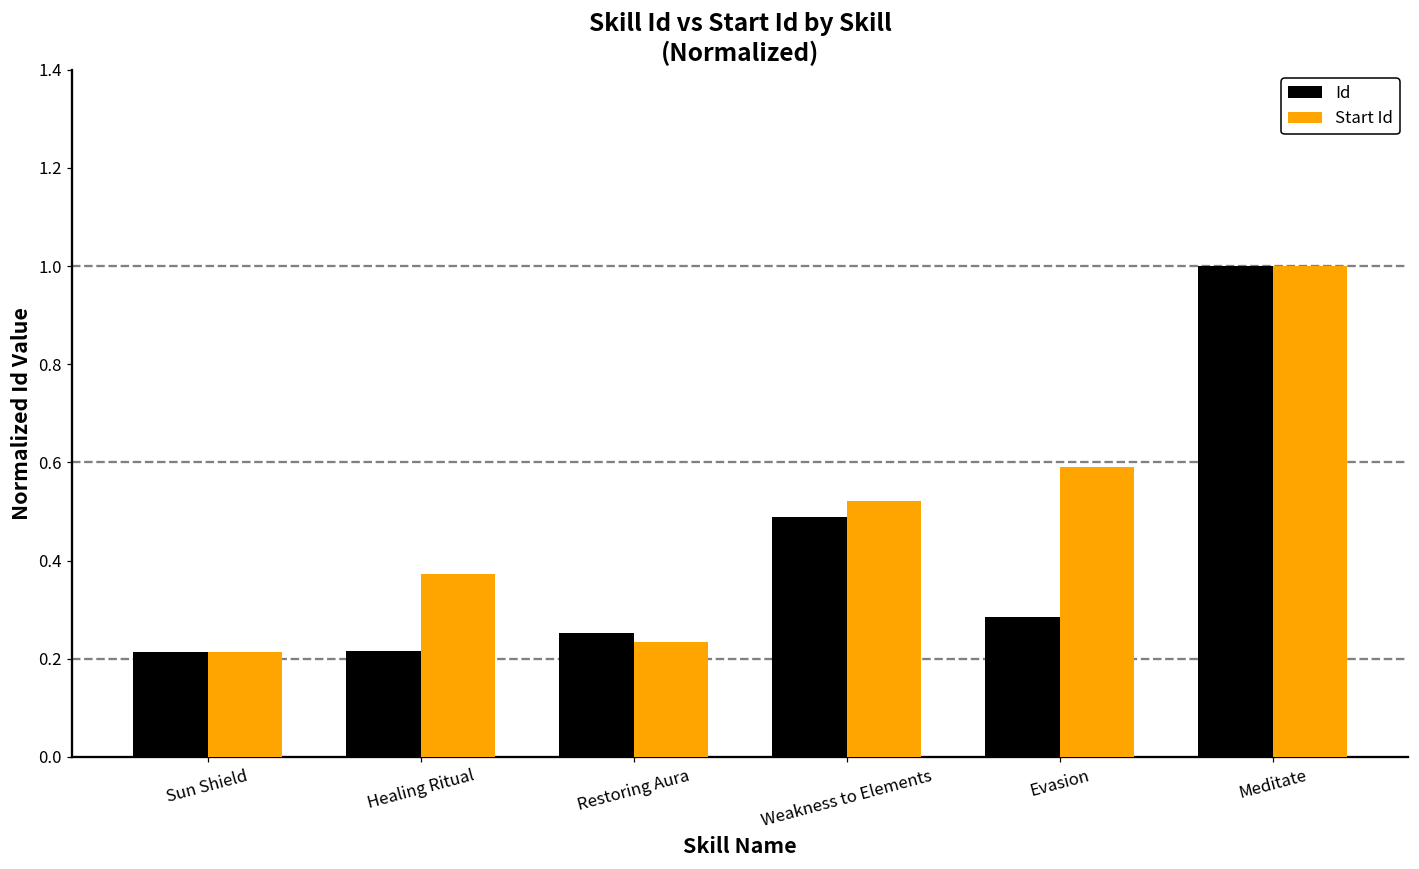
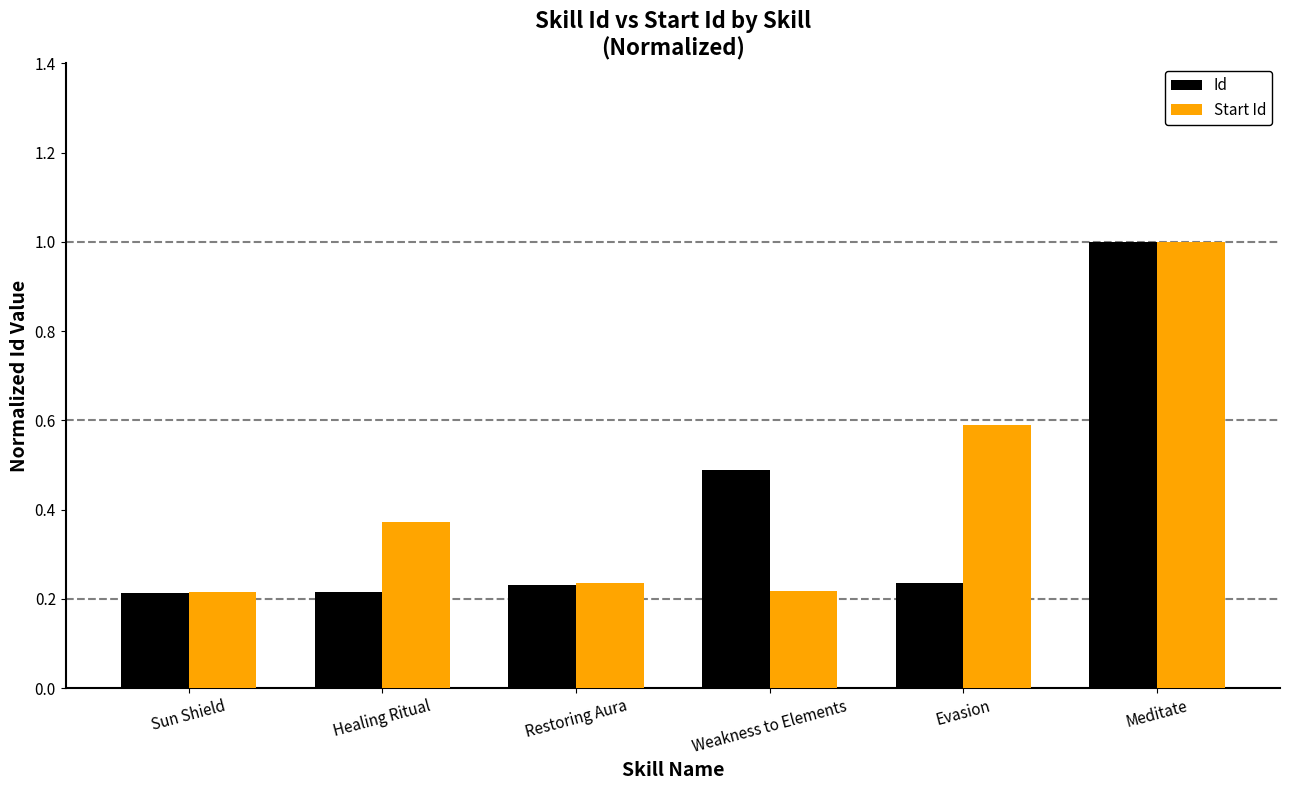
Id, Restoring Aura: 0.25 -> 0.23
Start Id, Weakness to Elements: 0.52 -> 0.22
Id, Evasion: 0.29 -> 0.23
